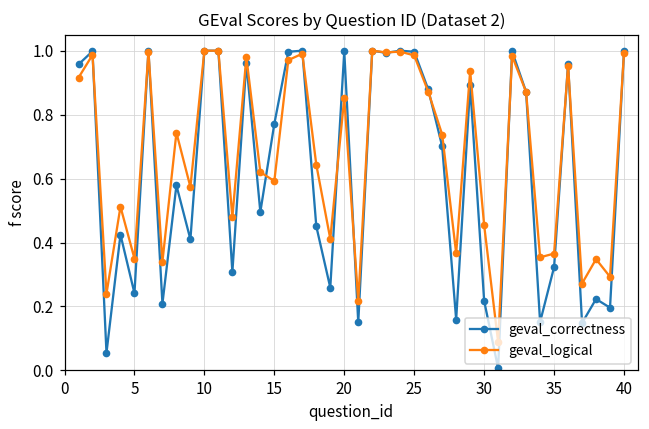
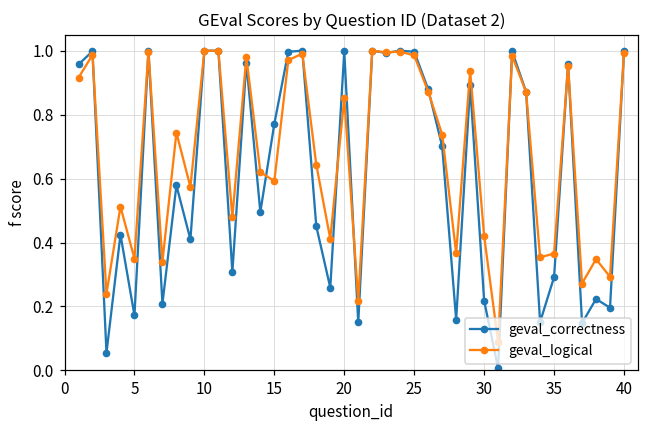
geval_correctness, 5: 0.24 -> 0.17
geval_logical, 30: 0.45 -> 0.42
geval_correctness, 35: 0.32 -> 0.29
